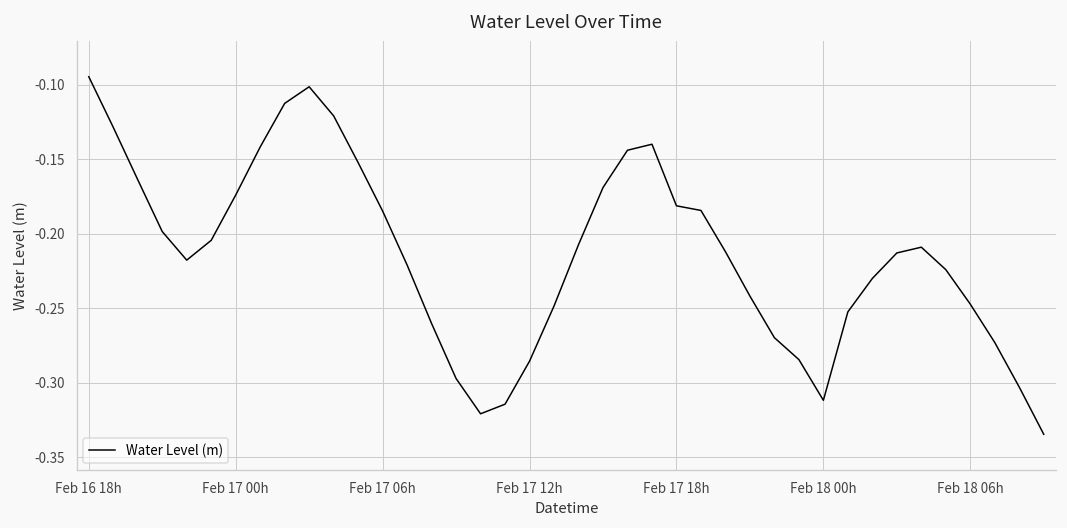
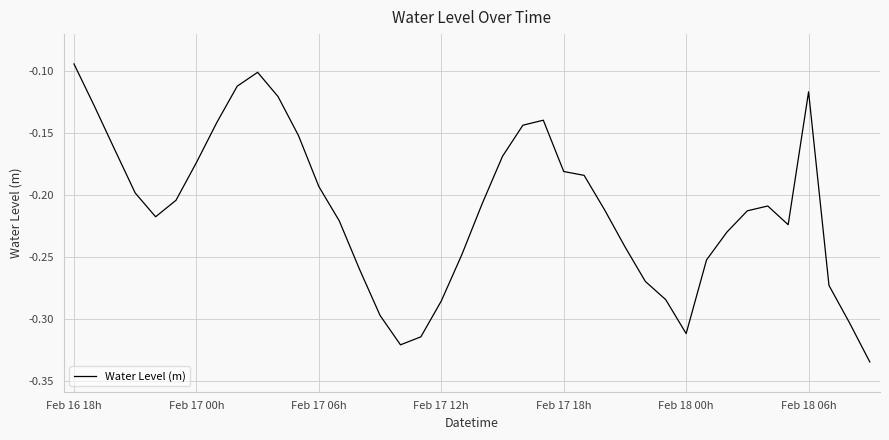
Feb 17 06h: -0.185 -> -0.193
Feb 18 06h: -0.247 -> -0.117
